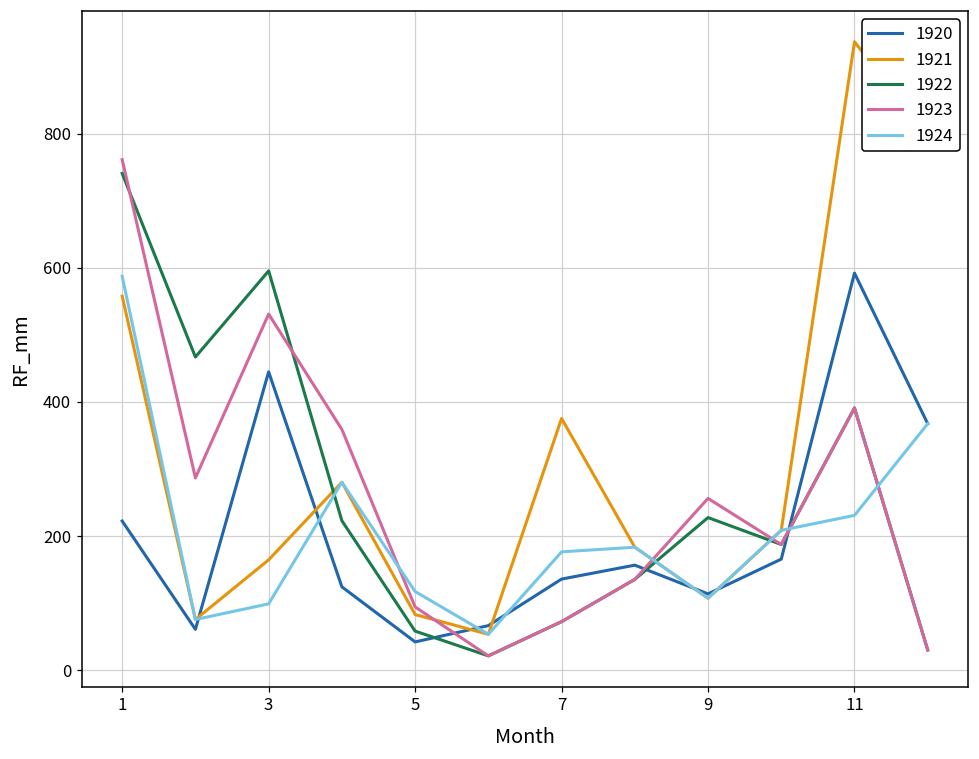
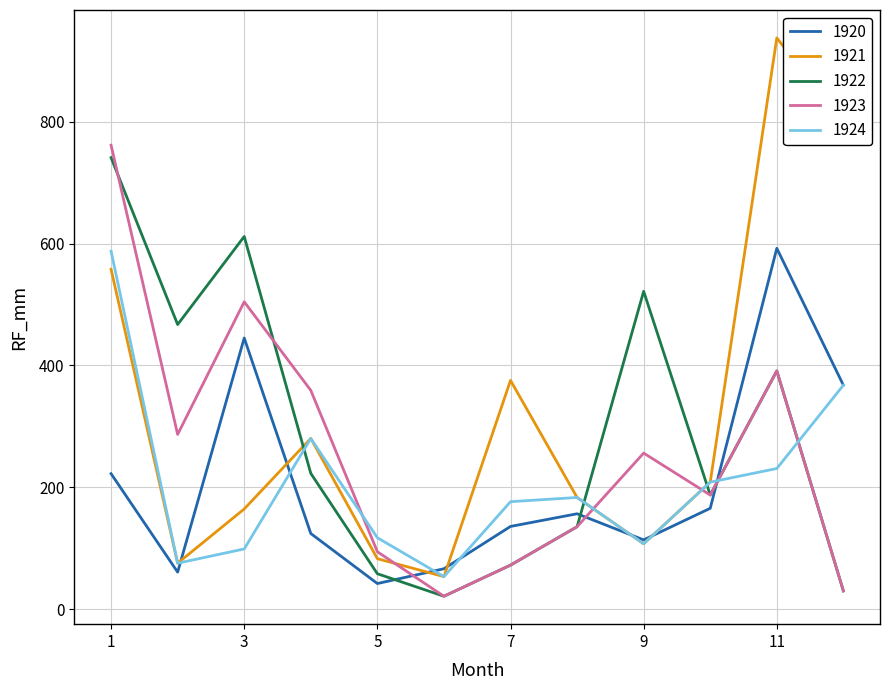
1922, 3: 600 -> 610
1923, 3: 530 -> 500
1922, 9: 230 -> 520
